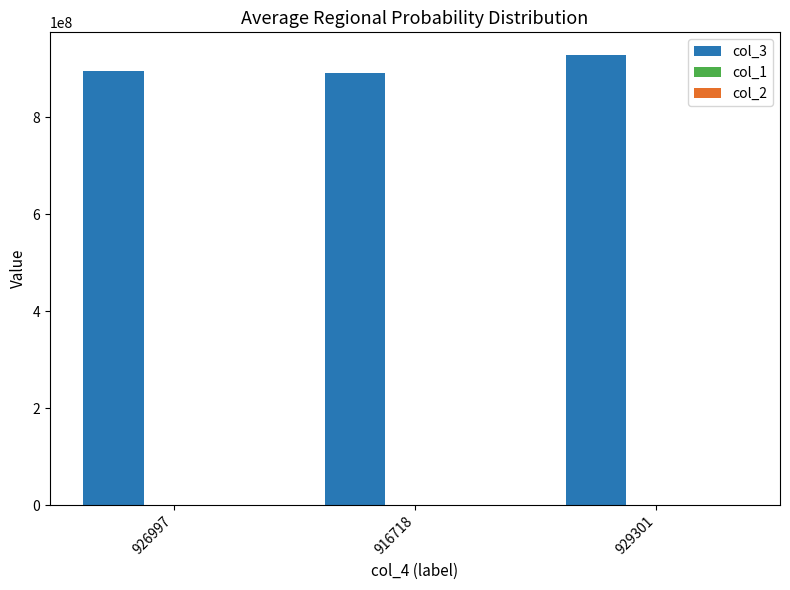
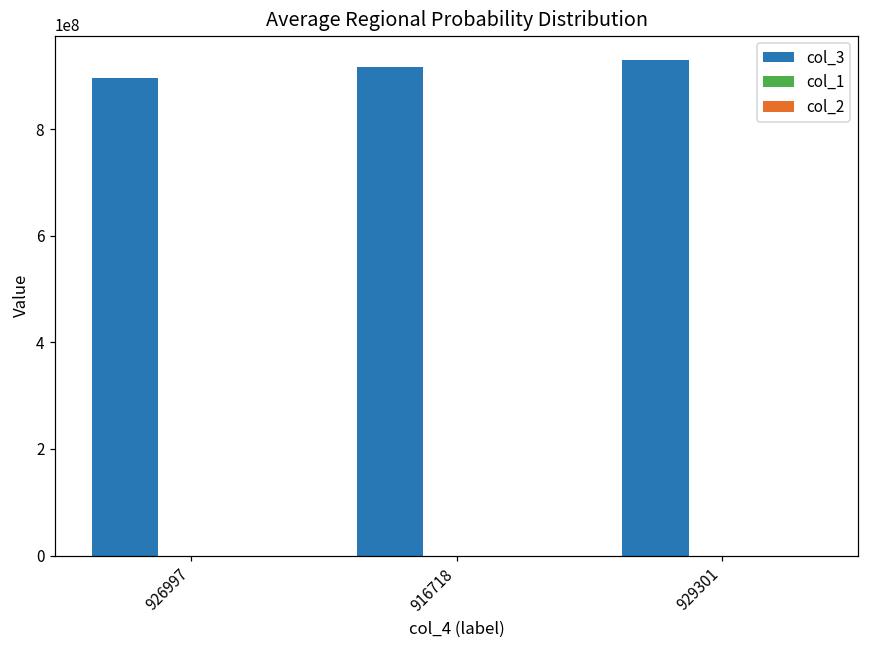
col_3, 916718: 890000000 -> 920000000
